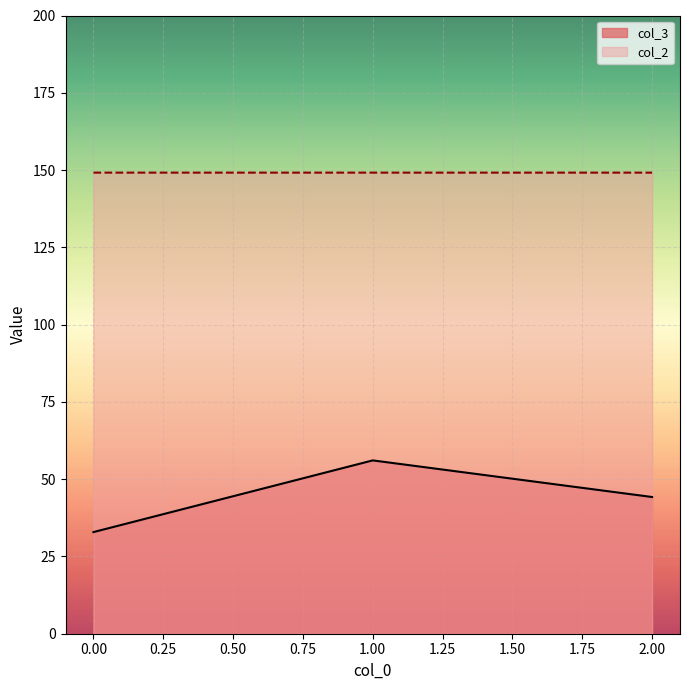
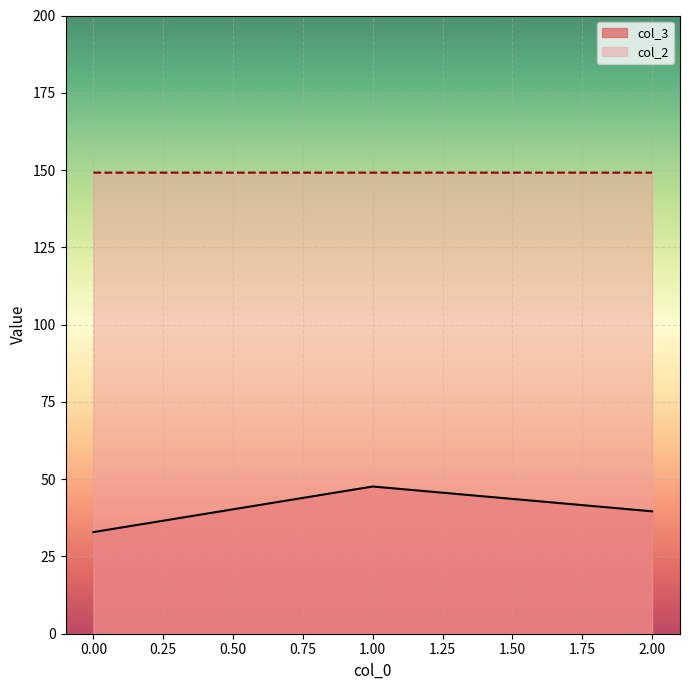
col_3, 1.00: 56 -> 48
col_3, 2.00: 44 -> 40
